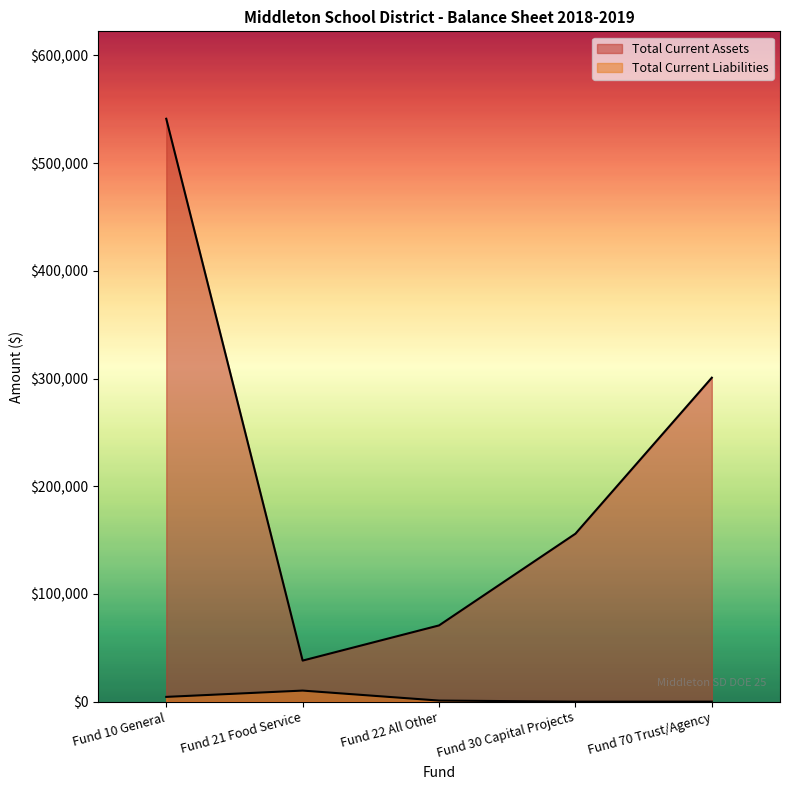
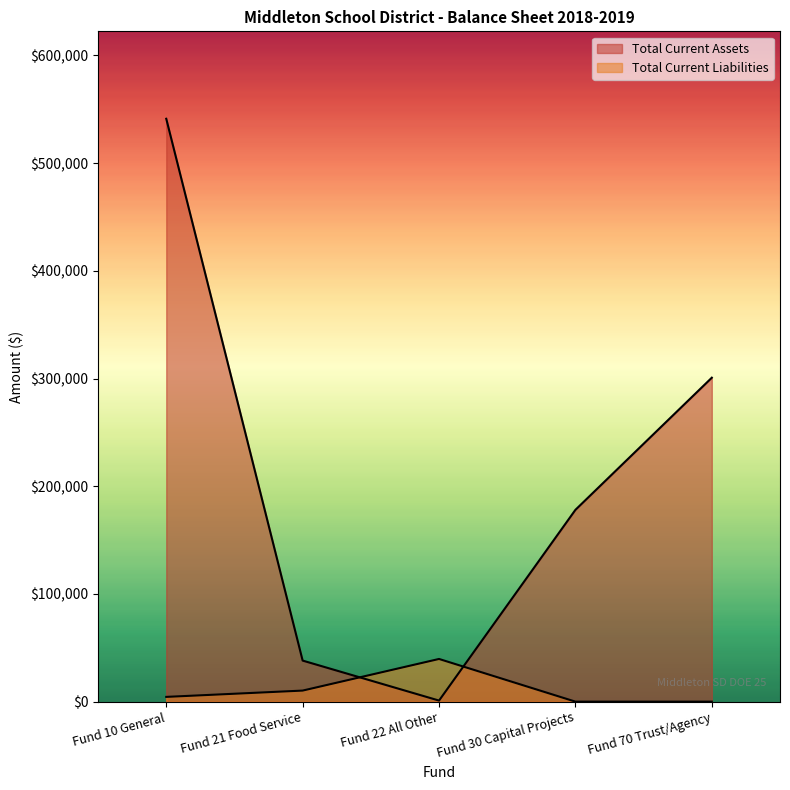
Total Current Assets, Fund 22 All Other: $71,000 -> $1,000
Total Current Liabilities, Fund 22 All Other: $1,000 -> $40,000
Total Current Assets, Fund 30 Capital Projects: $156,000 -> $178,000
